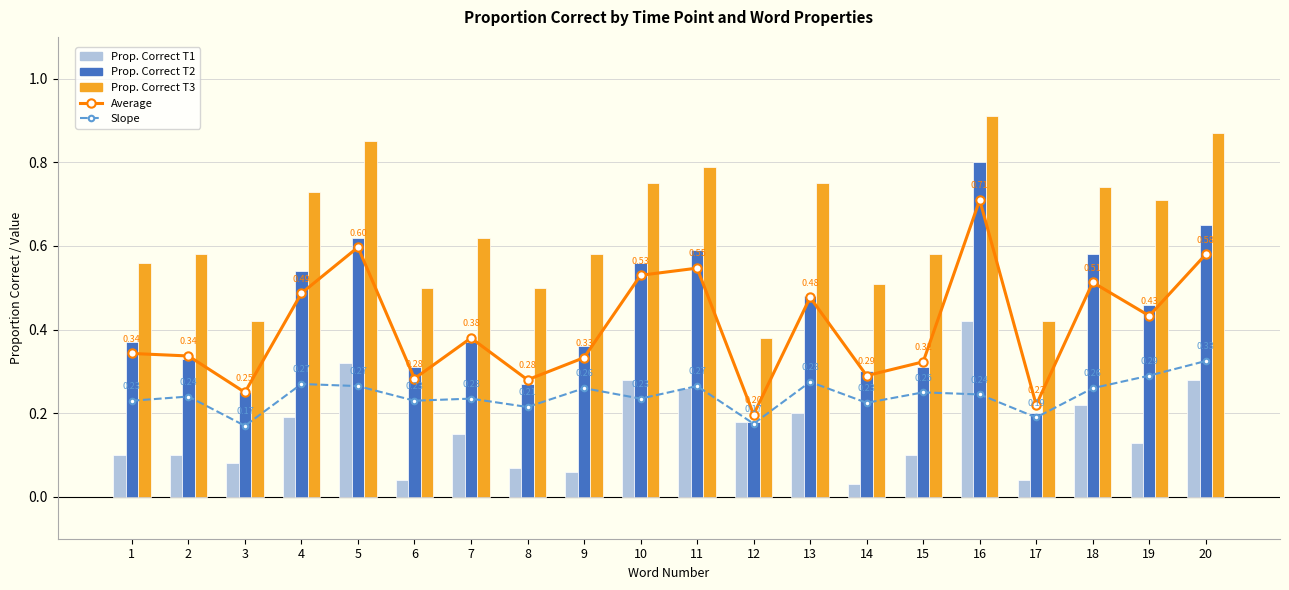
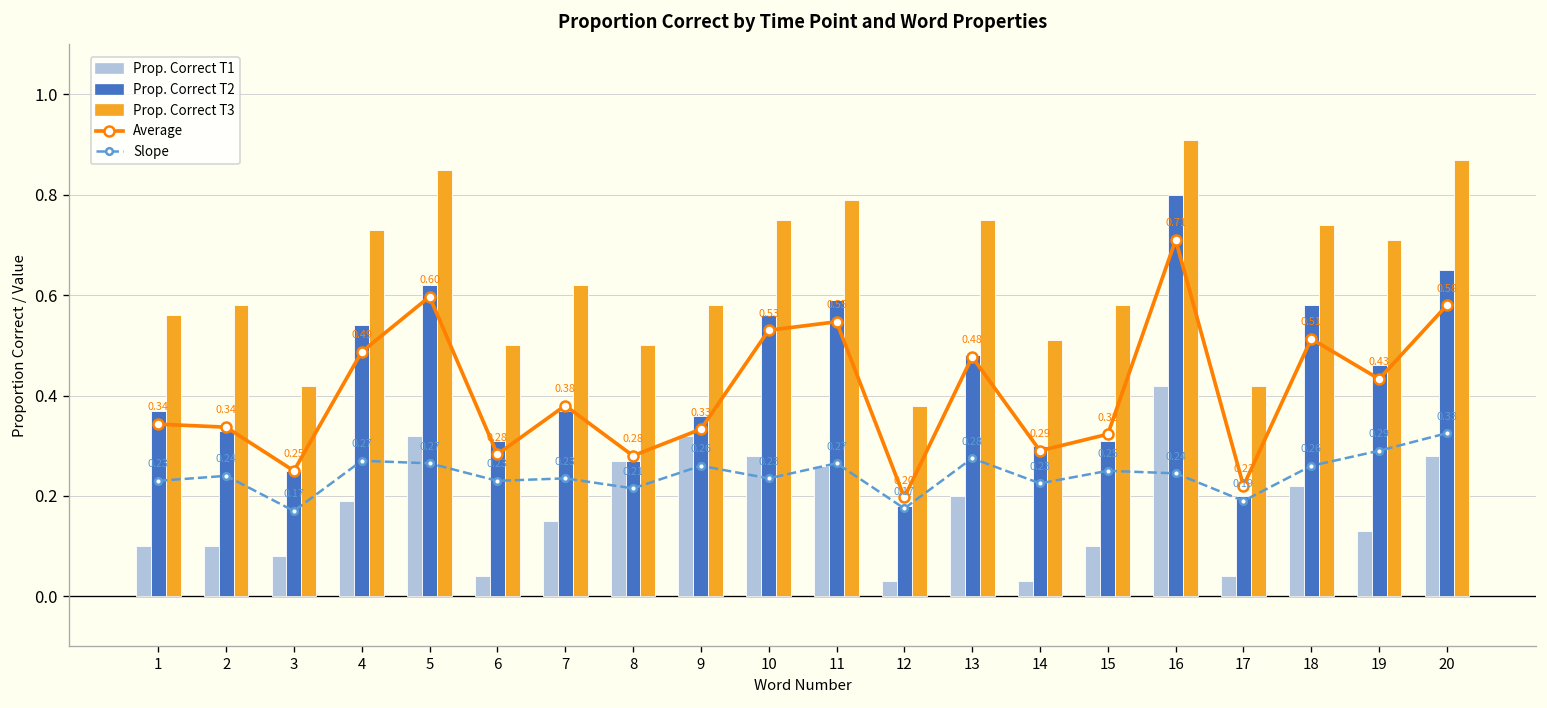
Prop. Correct T1, 8: 0.07 -> 0.27
Prop. Correct T1, 9: 0.06 -> 0.32
Prop. Correct T1, 12: 0.18 -> 0.03
